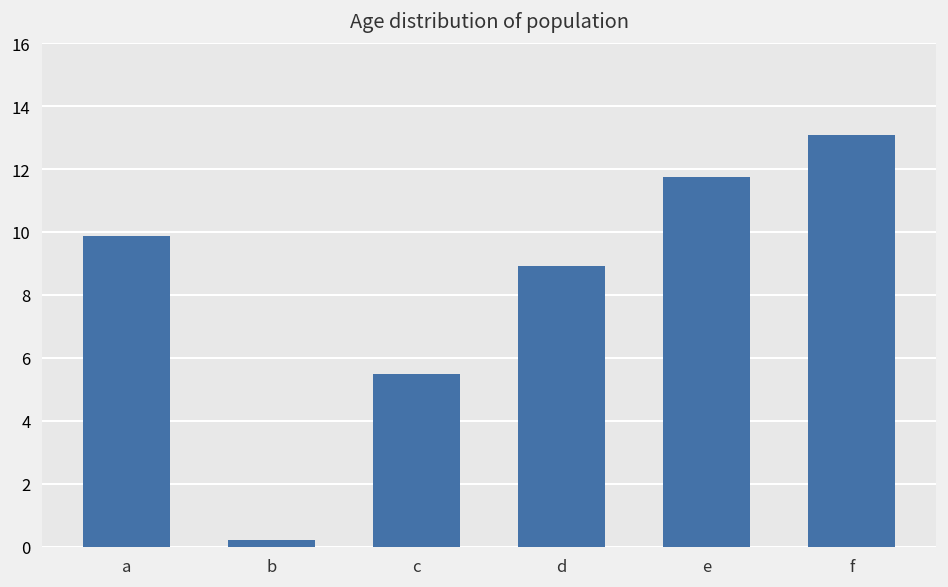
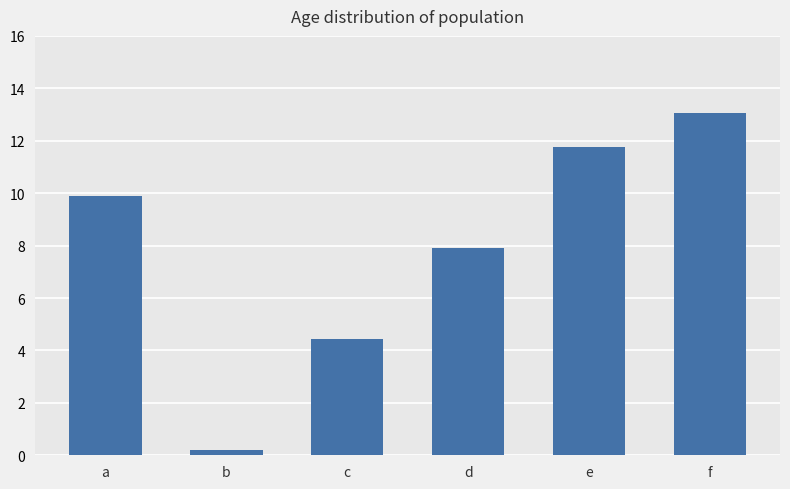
c: 5.5 -> 4.4
d: 8.9 -> 7.9
